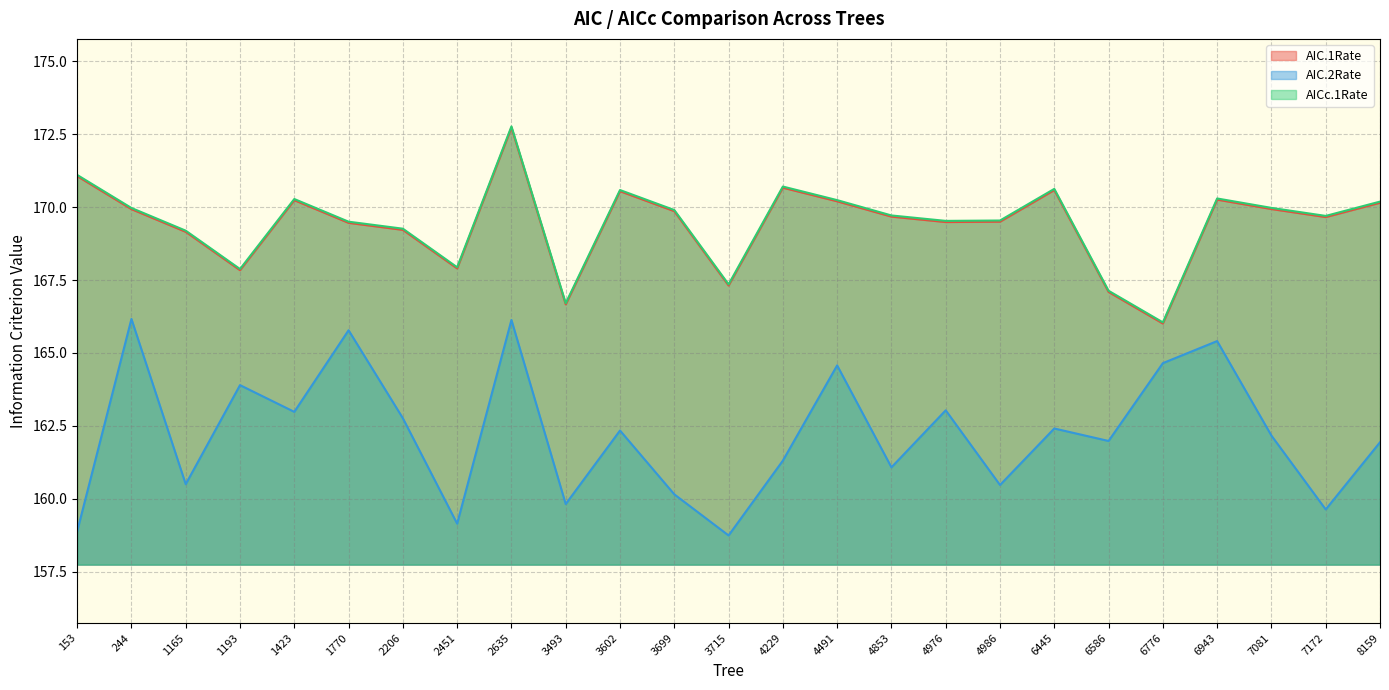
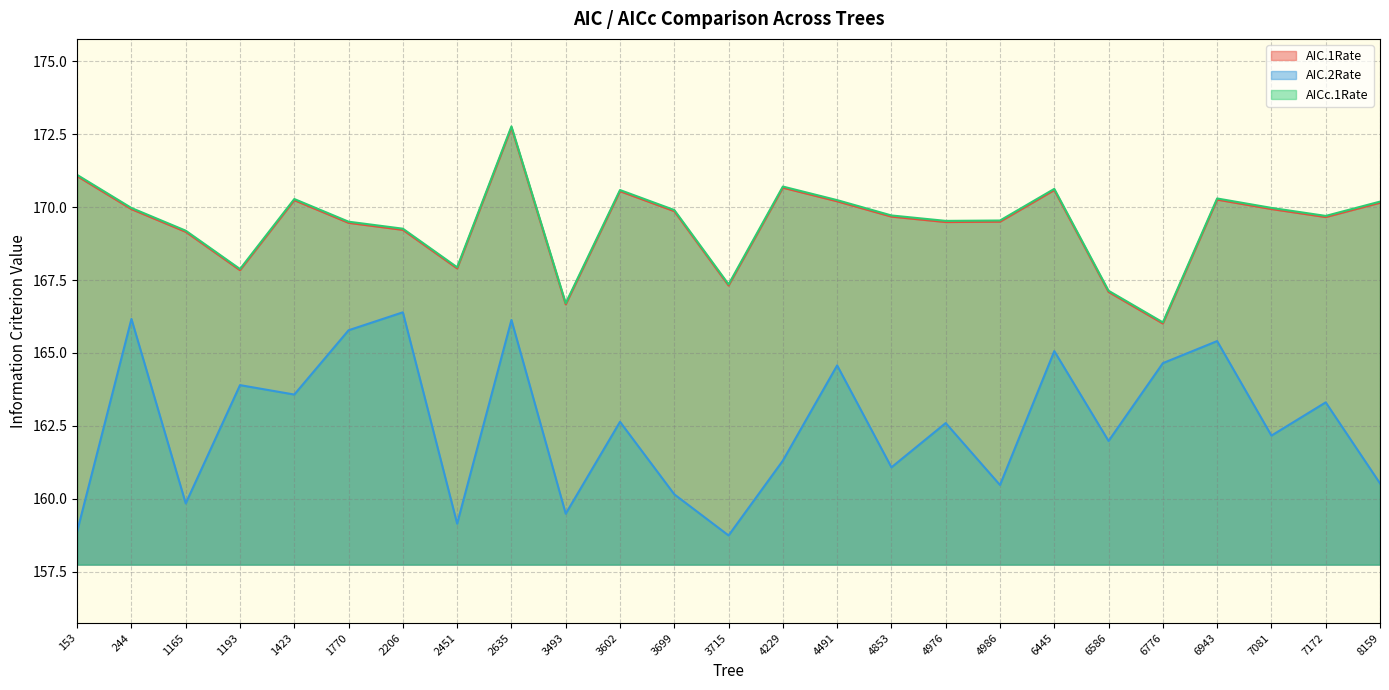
AIC.2Rate, 1165: 160.5 -> 159.8
AIC.2Rate, 1423: 163.0 -> 163.6
AIC.2Rate, 2206: 162.8 -> 166.4
AIC.2Rate, 3493: 159.8 -> 159.5
AIC.2Rate, 3602: 162.3 -> 162.6
AIC.2Rate, 4976: 163.0 -> 162.6
AIC.2Rate, 6445: 162.4 -> 165.1
AIC.2Rate, 7172: 159.6 -> 163.3
AIC.2Rate, 8159: 161.9 -> 160.5
